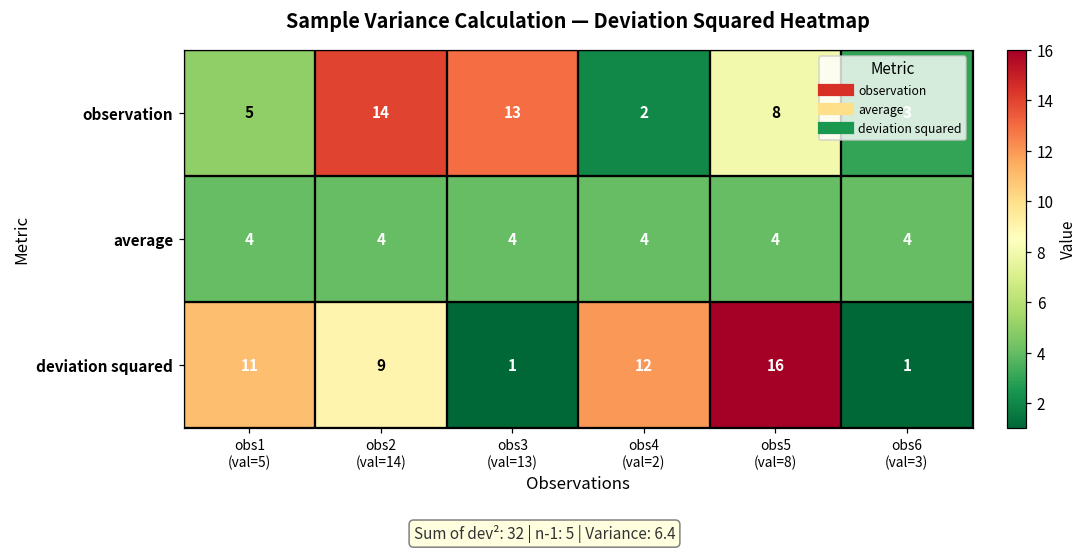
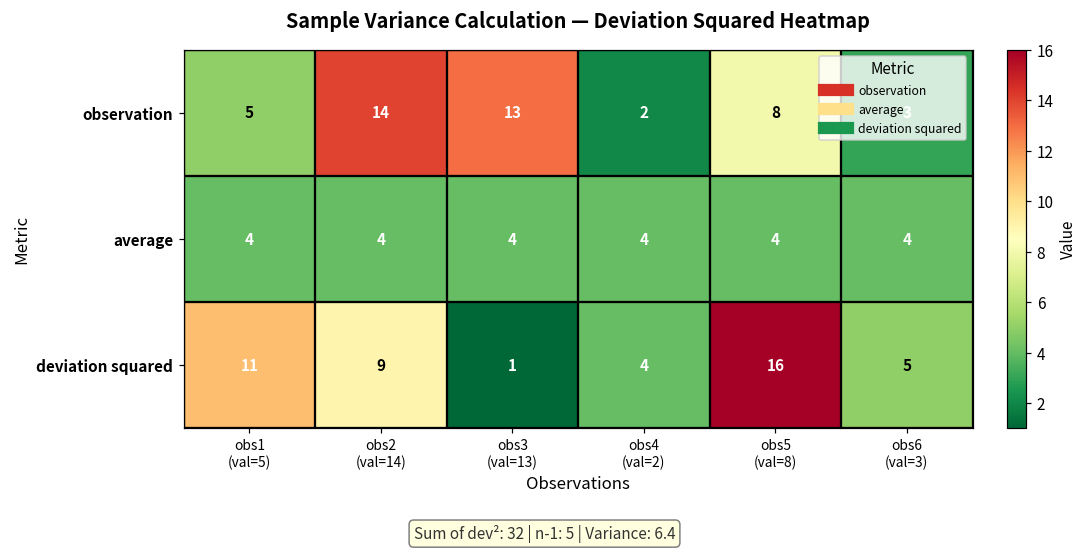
deviation squared, obs4 (val=2): 12 -> 4
deviation squared, obs6 (val=3): 1 -> 5
